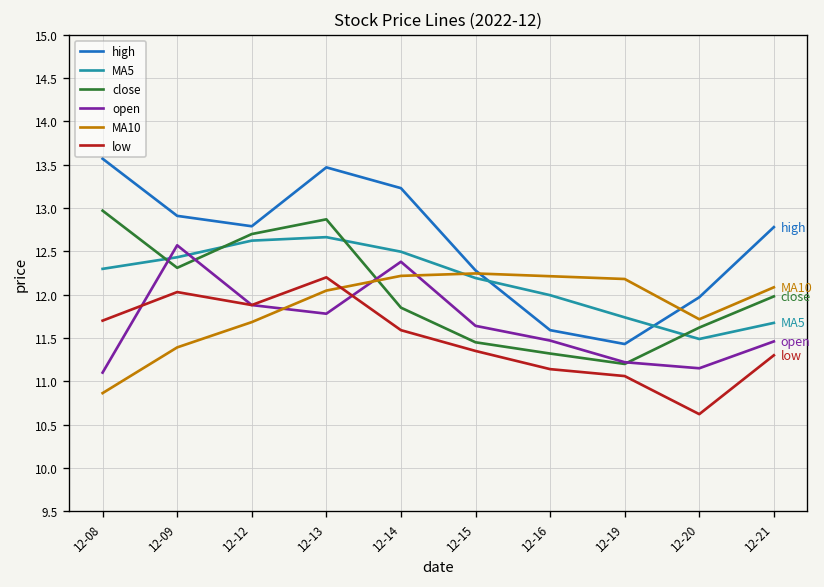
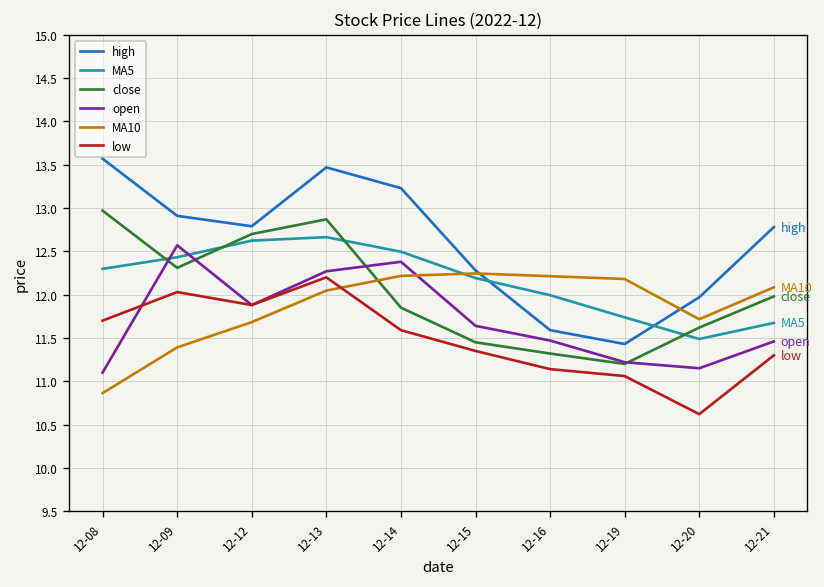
open, 12-13: 11.8 -> 12.3
